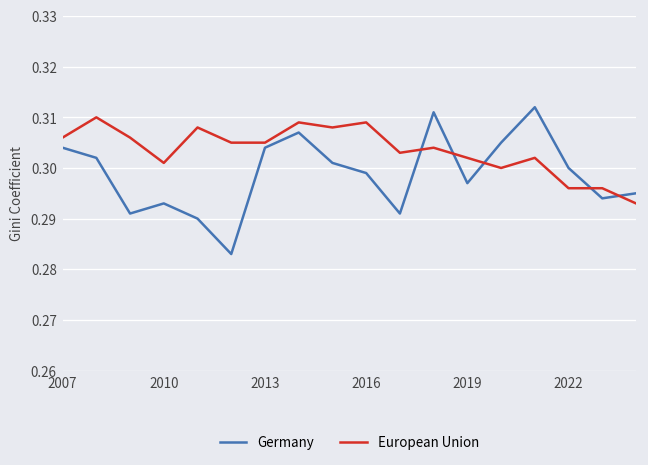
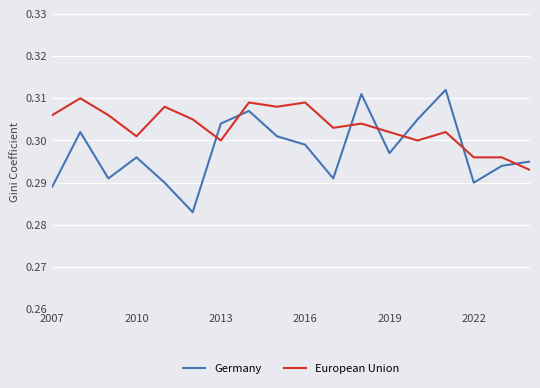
Germany, 2007: 0.304 -> 0.289
Germany, 2010: 0.293 -> 0.296
European Union, 2013: 0.305 -> 0.300
Germany, 2022: 0.30 -> 0.29
